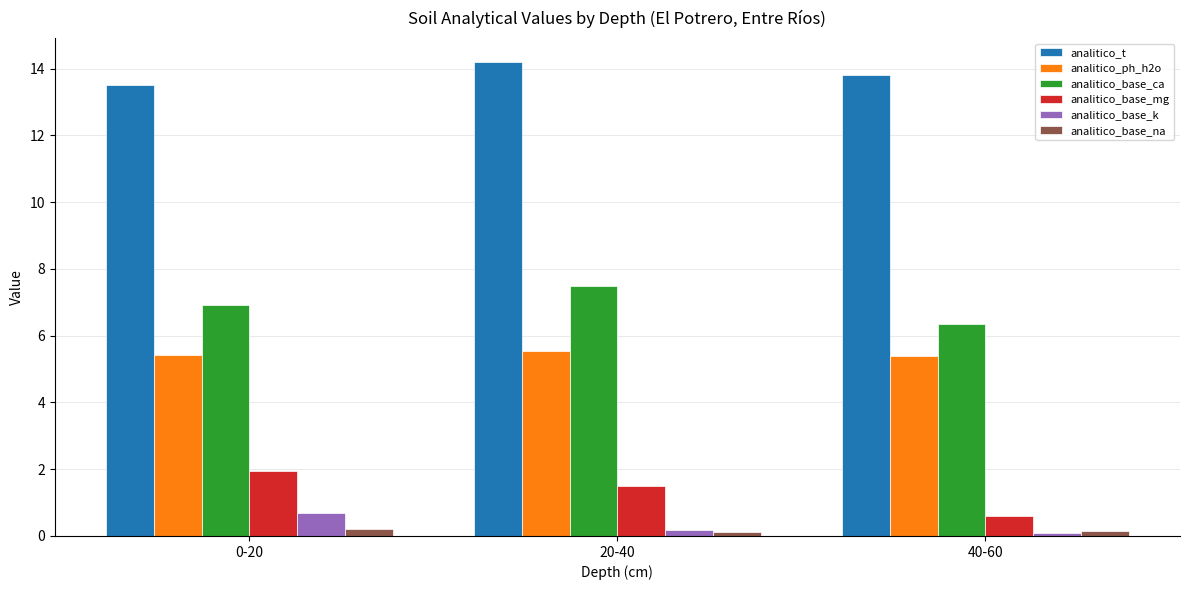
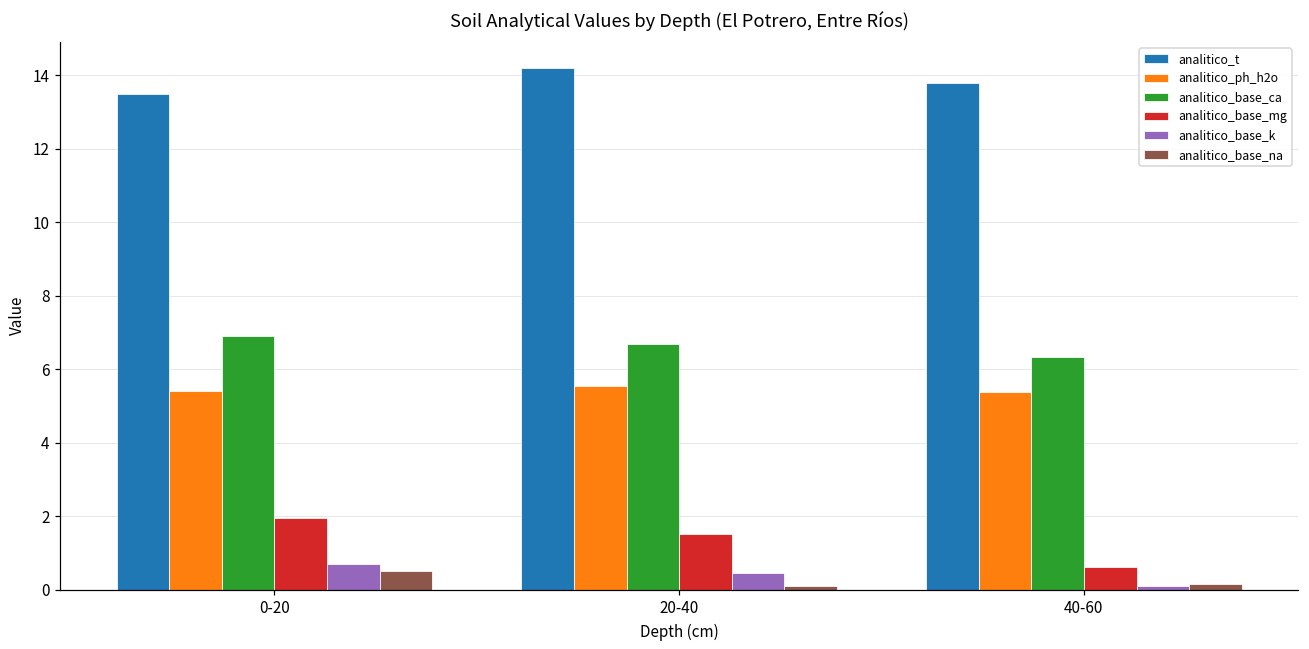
analitico_base_na, 0-20: 0.2 -> 0.5
analitico_base_ca, 20-40: 7.5 -> 6.7
analitico_base_k, 20-40: 0.2 -> 0.5
